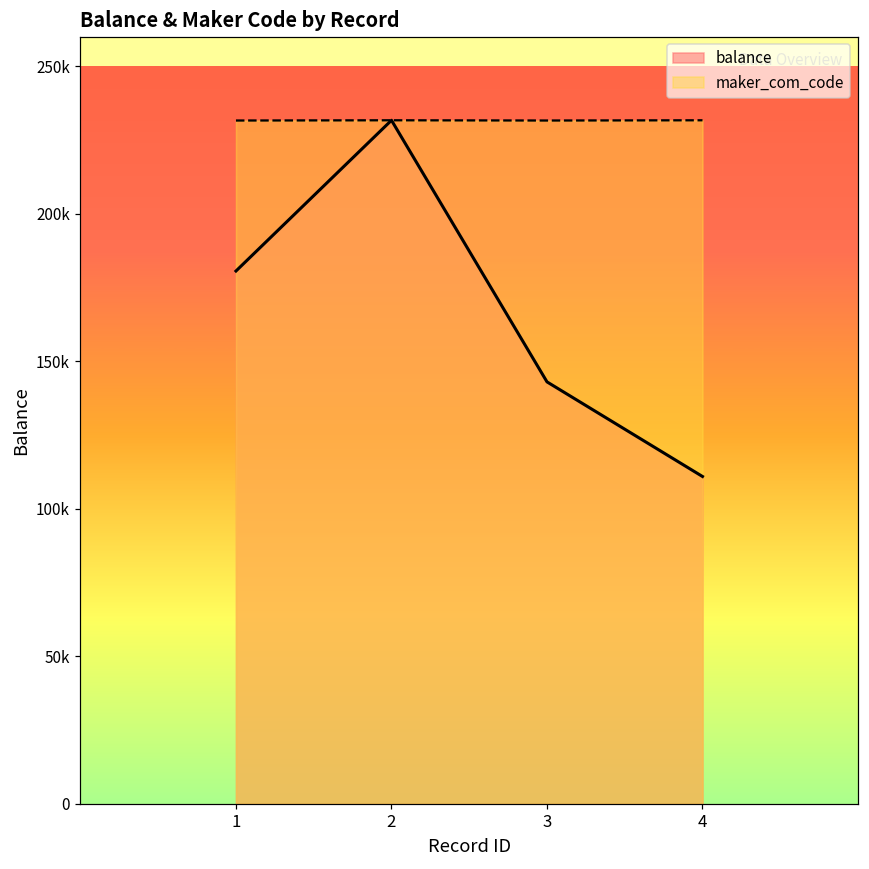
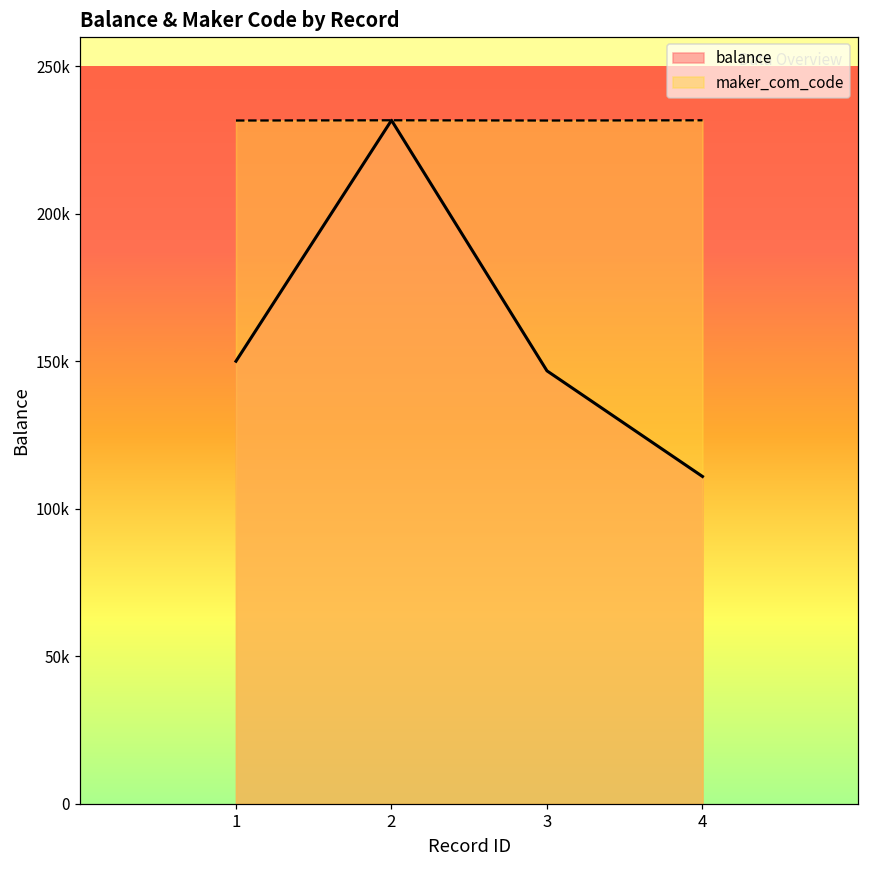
balance, 1: 181000 -> 150000
balance, 3: 143000 -> 147000
